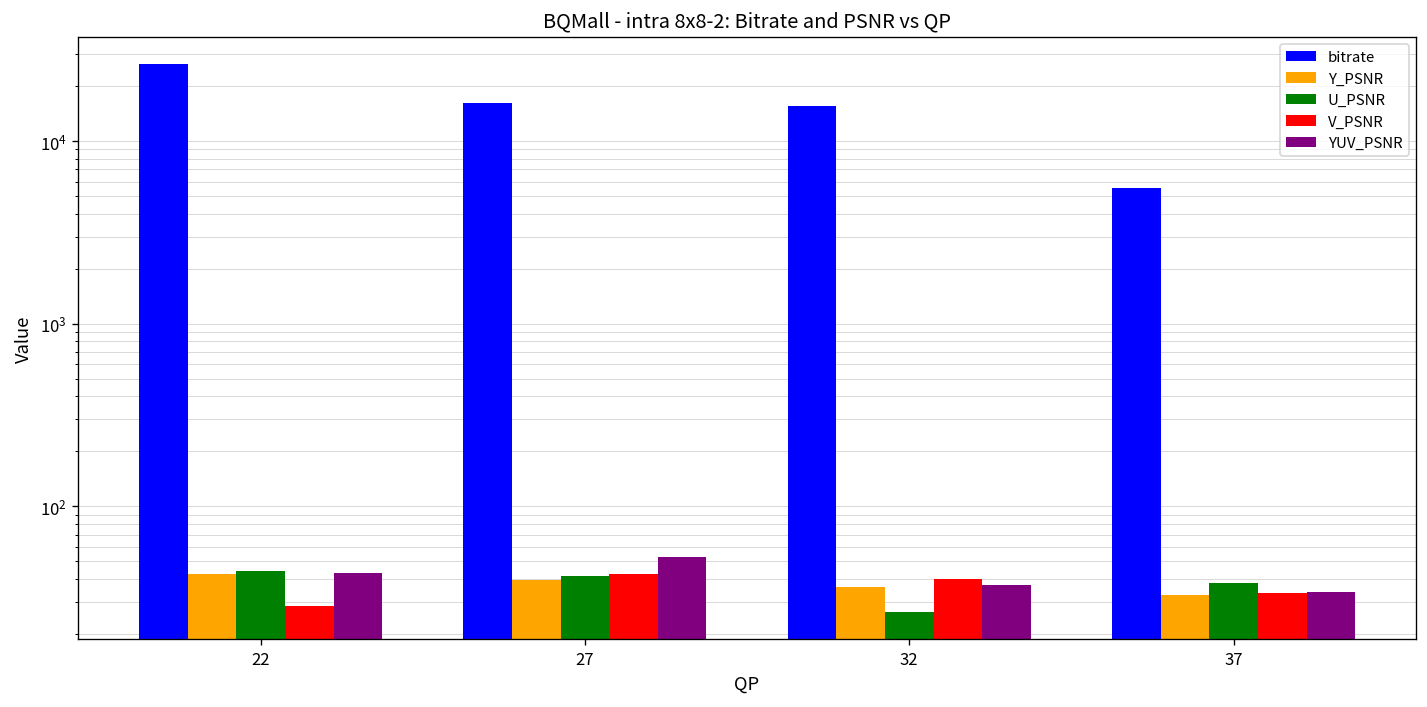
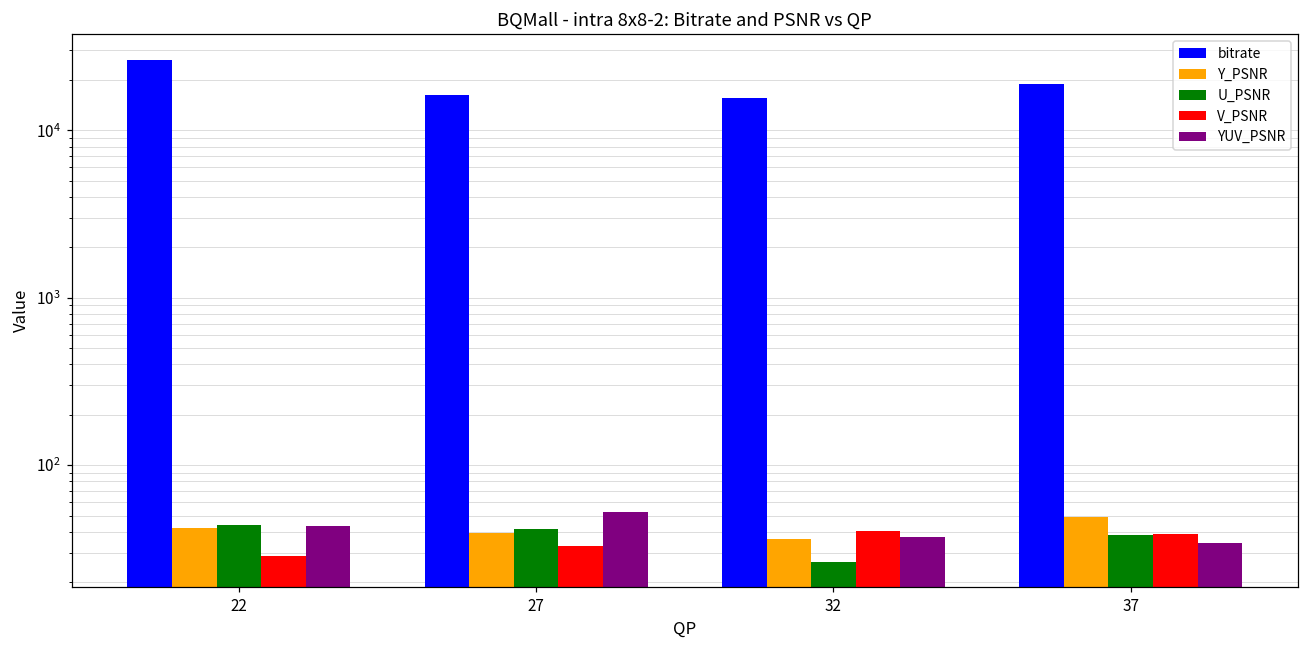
V_PSNR, 27: 43 -> 33
bitrate, 37: 5500 -> 19000
Y_PSNR, 37: 33 -> 49
V_PSNR, 37: 33 -> 39
